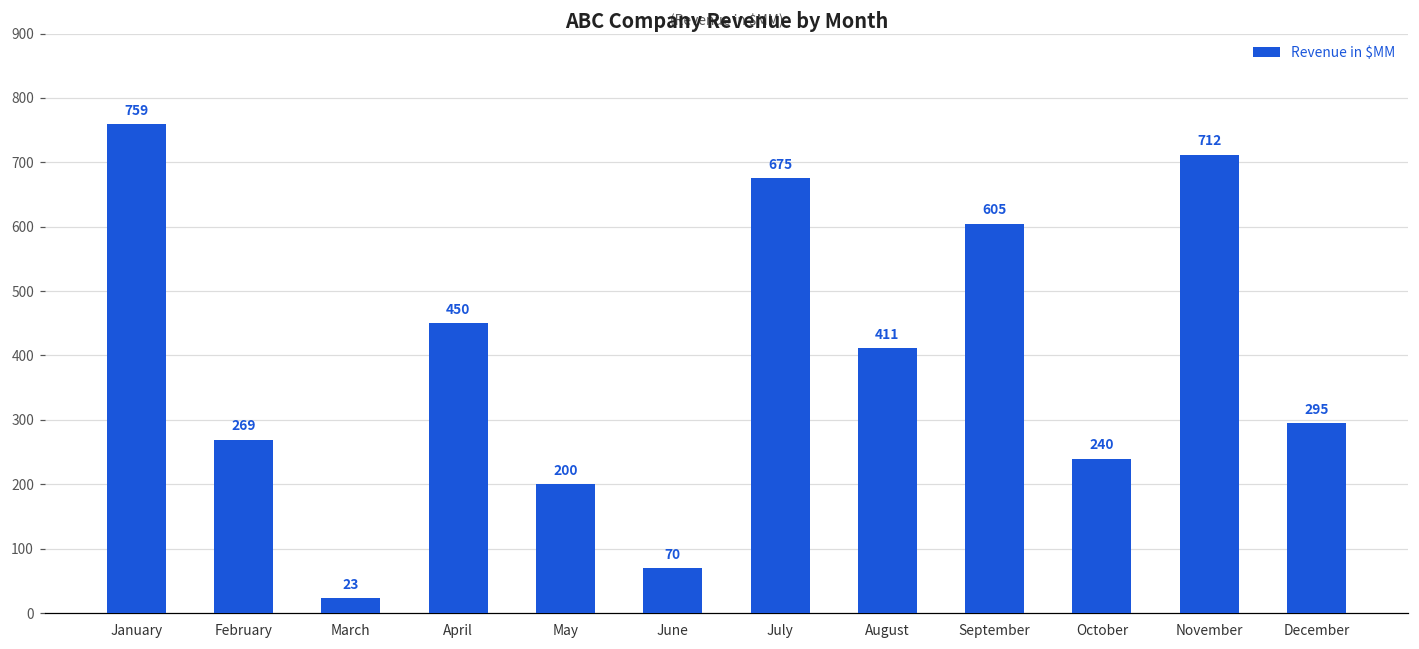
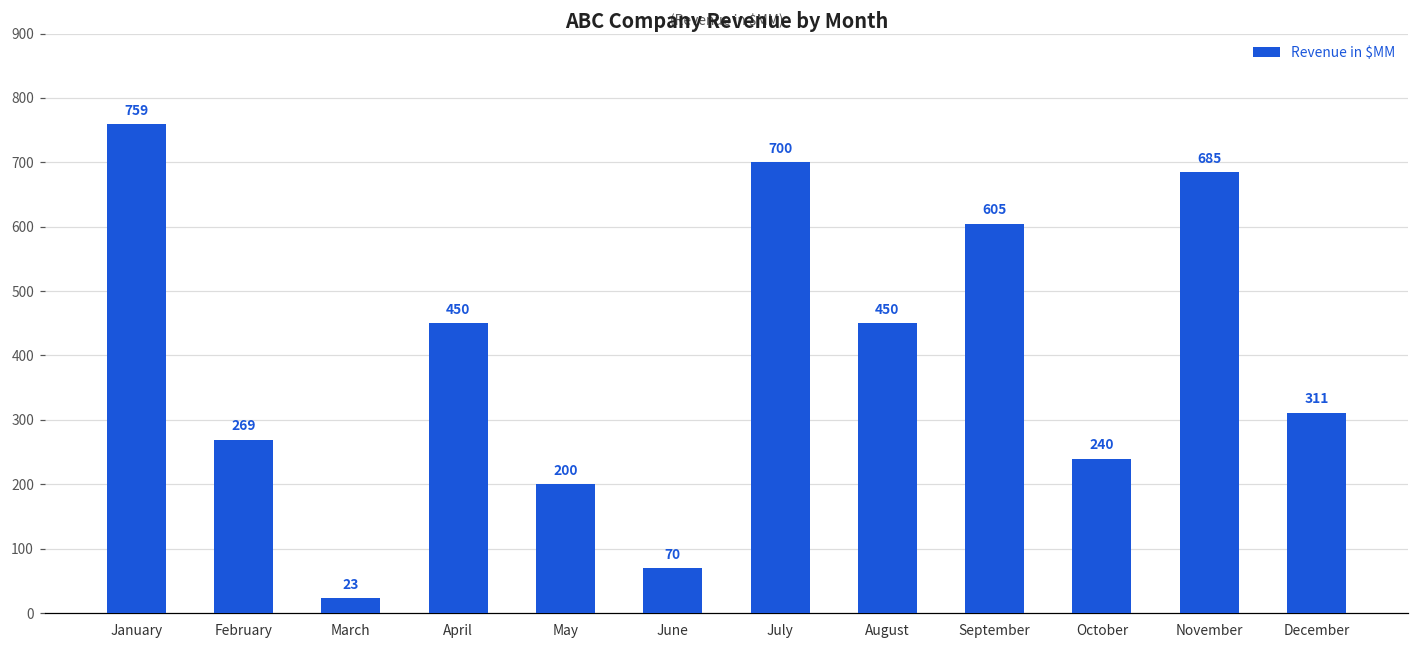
July: 675 -> 700
August: 411 -> 450
November: 712 -> 685
December: 295 -> 311
